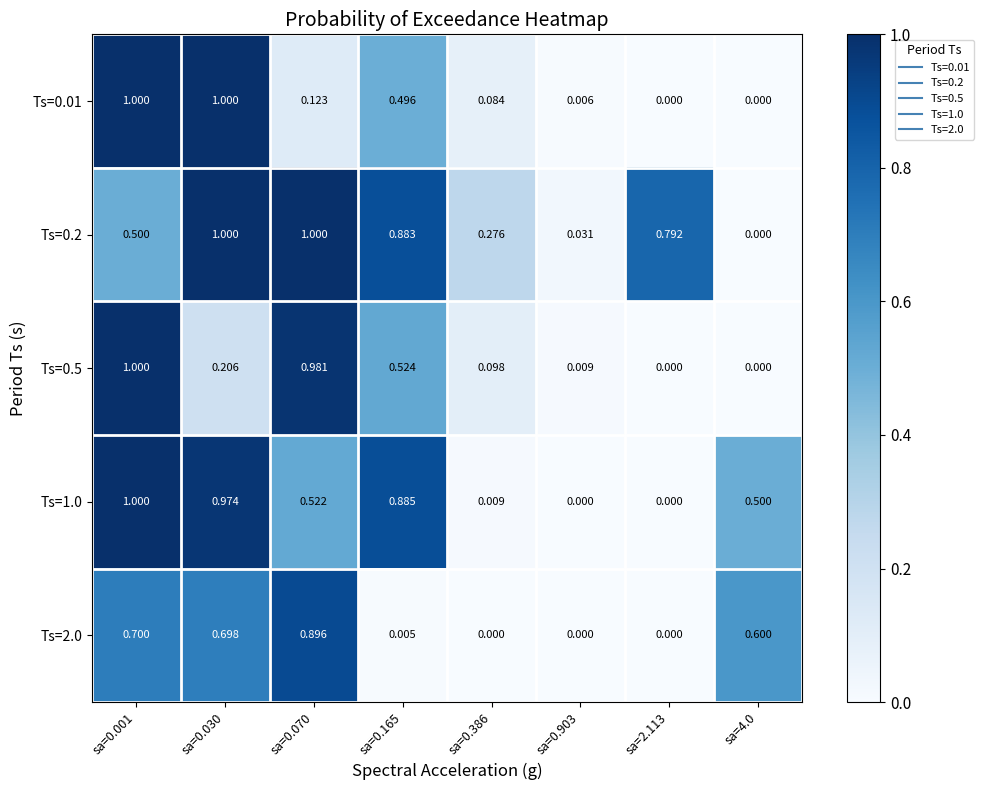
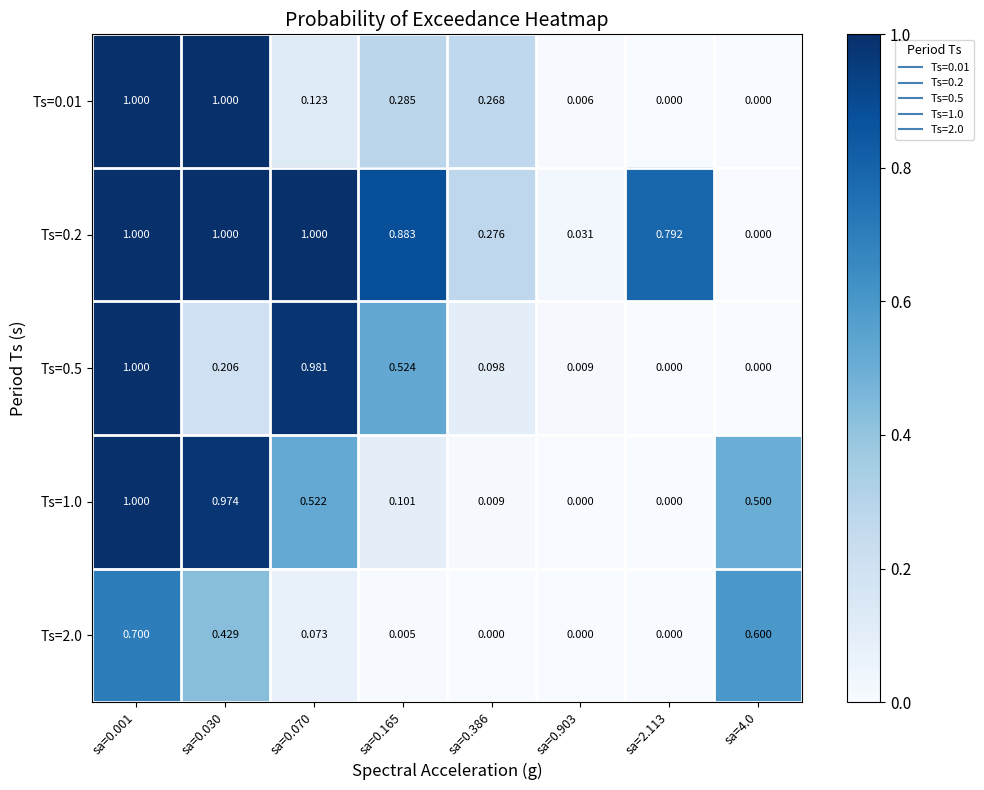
Ts=0.01, sa=0.165: 0.496 -> 0.285
Ts=0.01, sa=0.386: 0.084 -> 0.268
Ts=0.2, sa=0.001: 0.500 -> 1.000
Ts=1.0, sa=0.165: 0.885 -> 0.101
Ts=2.0, sa=0.030: 0.698 -> 0.429
Ts=2.0, sa=0.070: 0.896 -> 0.073
